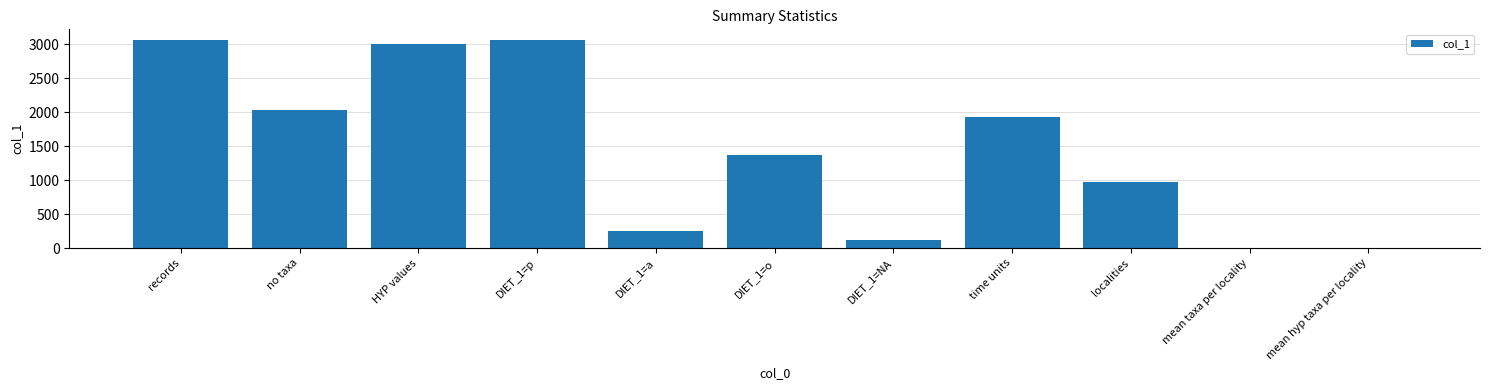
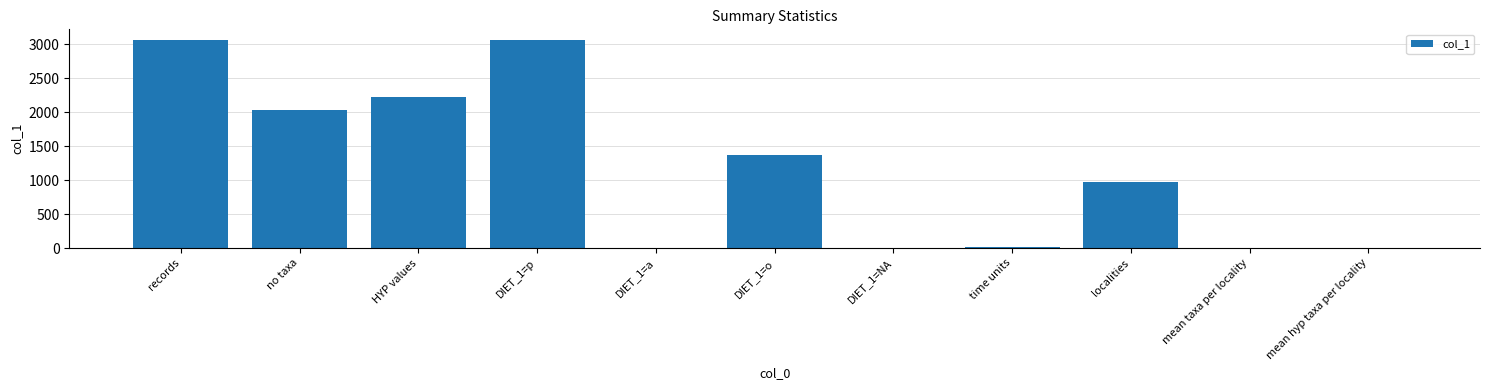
HYP values: 3000 -> 2200
DIET_1=a: 300 -> 0
DIET_1=NA: 100 -> 0
time units: 1900 -> 0
